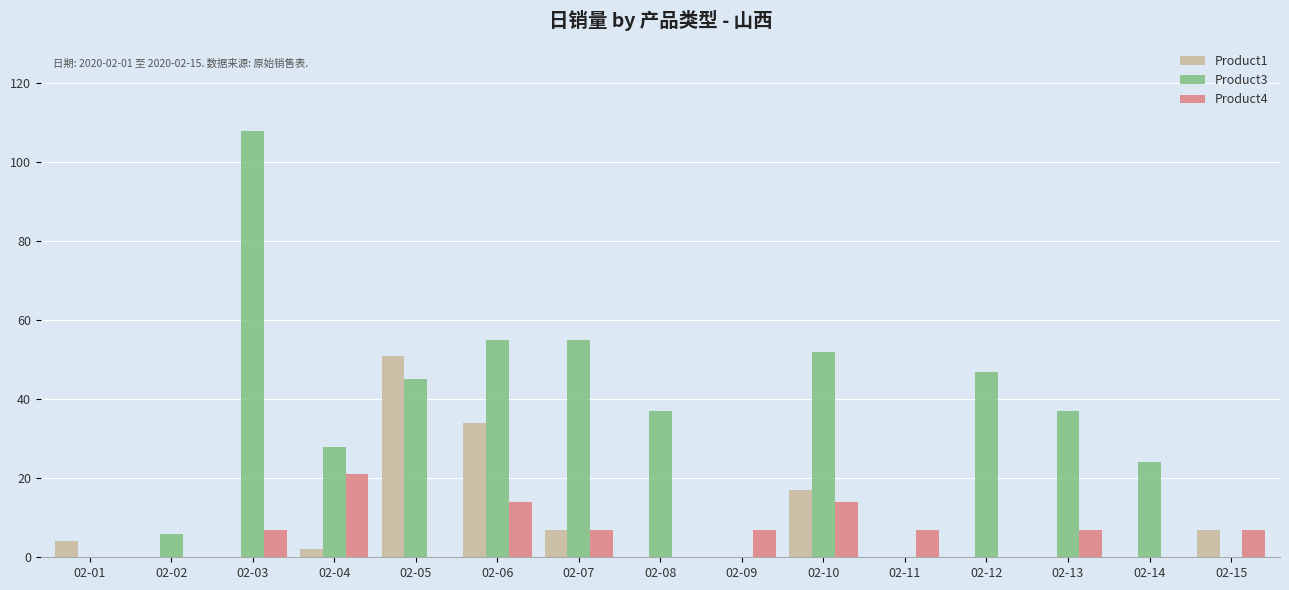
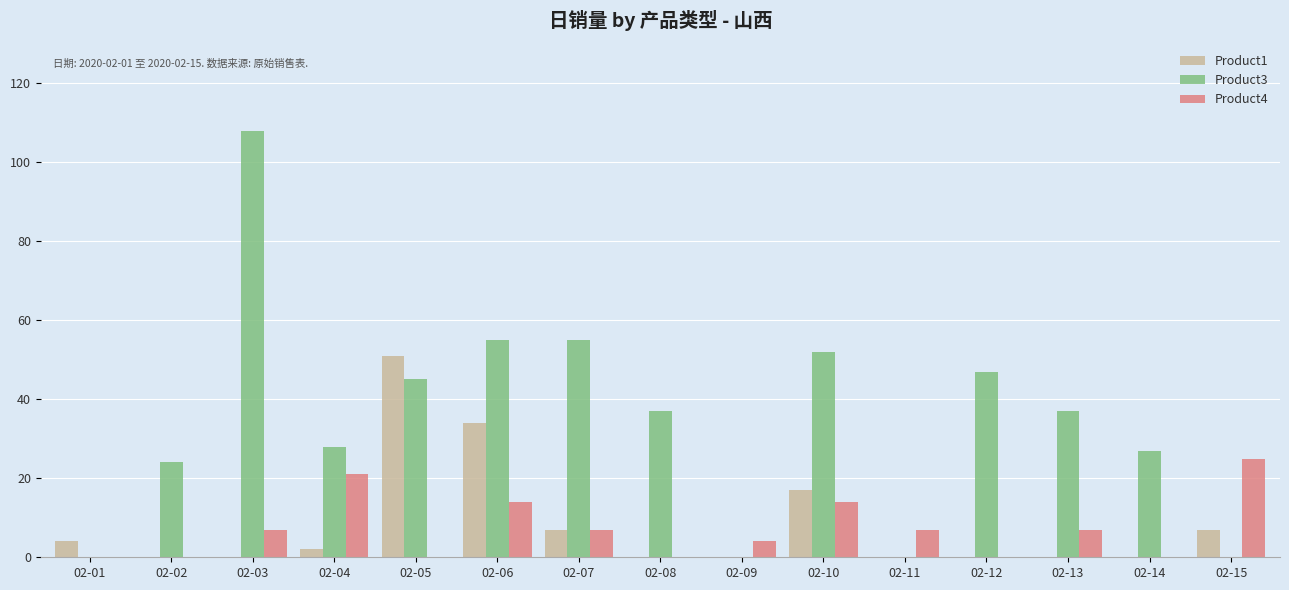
Product3, 02-02: 6 -> 24
Product4, 02-09: 7 -> 4
Product3, 02-14: 24 -> 27
Product4, 02-15: 7 -> 25
